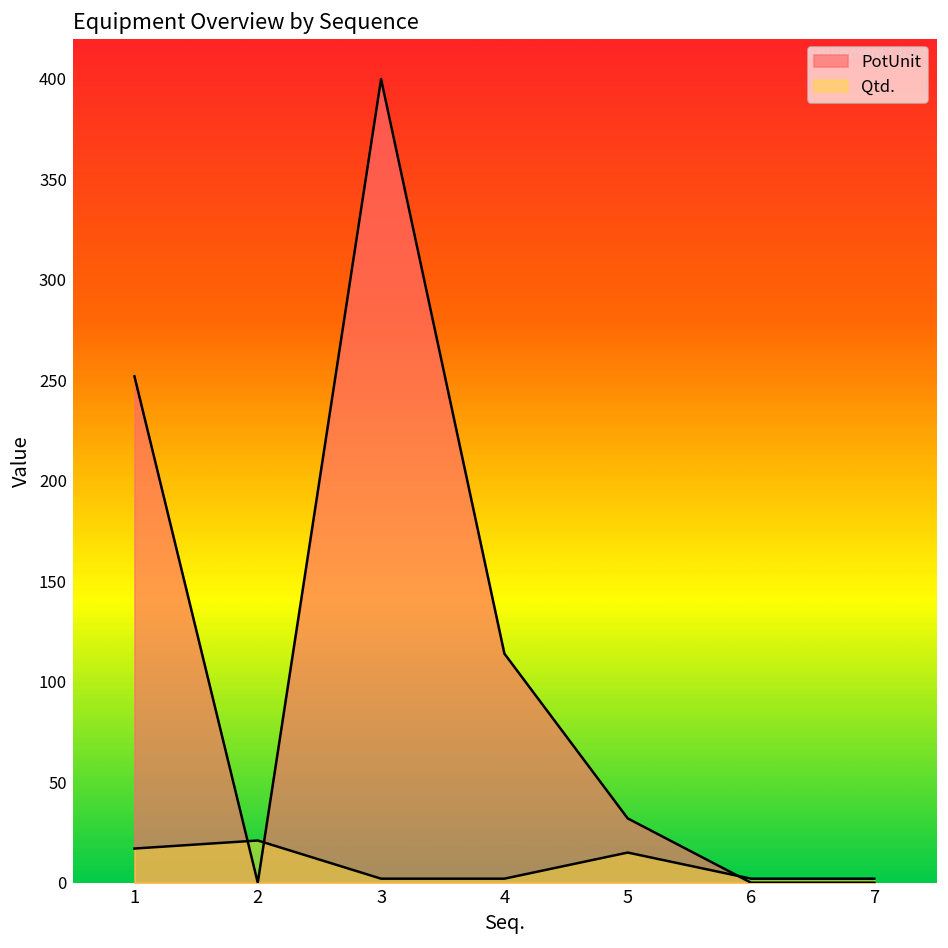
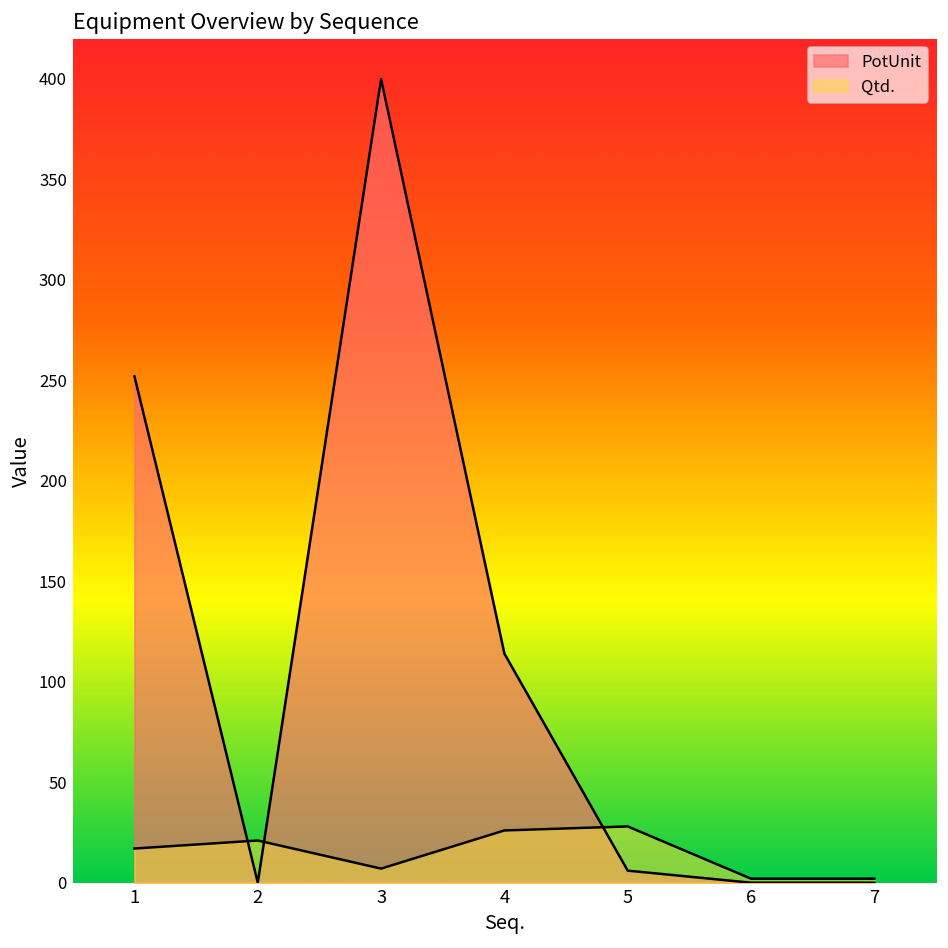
Qtd., 3: 2 -> 7
Qtd., 4: 2 -> 26
PotUnit, 5: 32 -> 6
Qtd., 5: 15 -> 28
